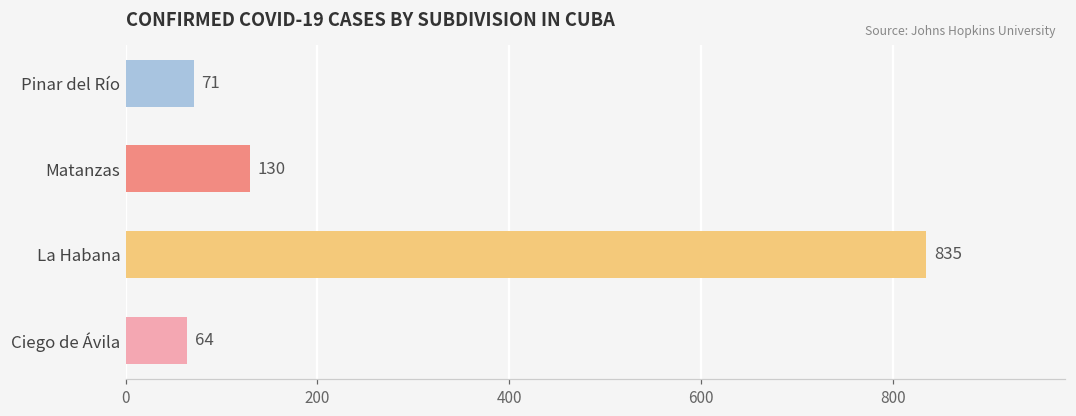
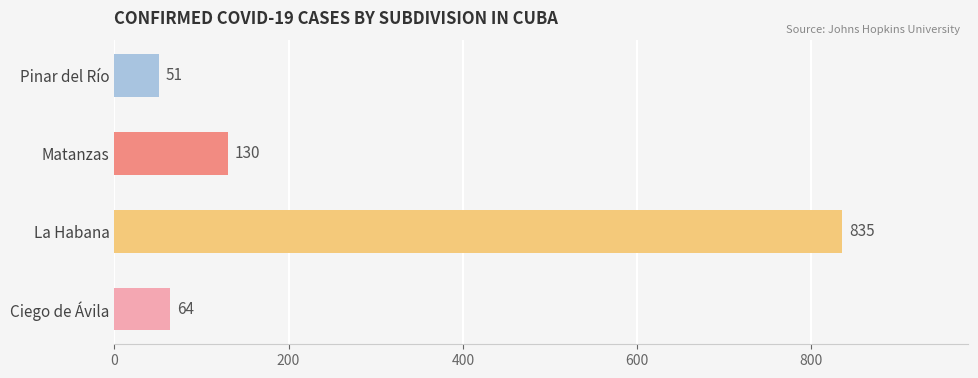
Pinar del Río: 71 -> 51
